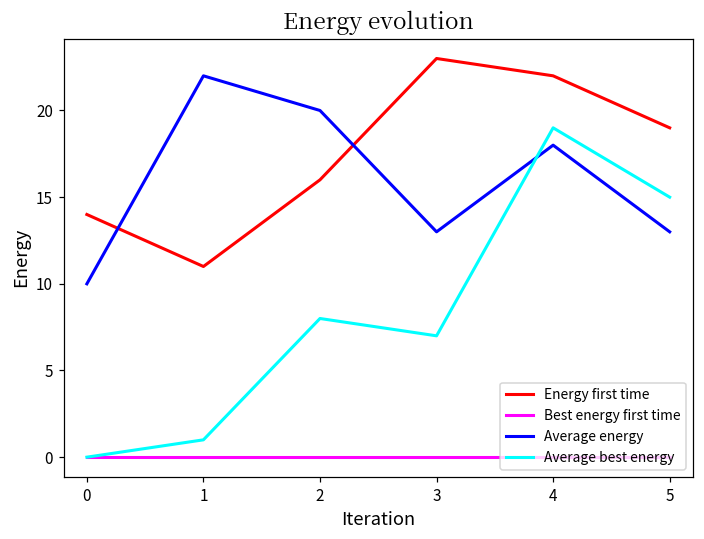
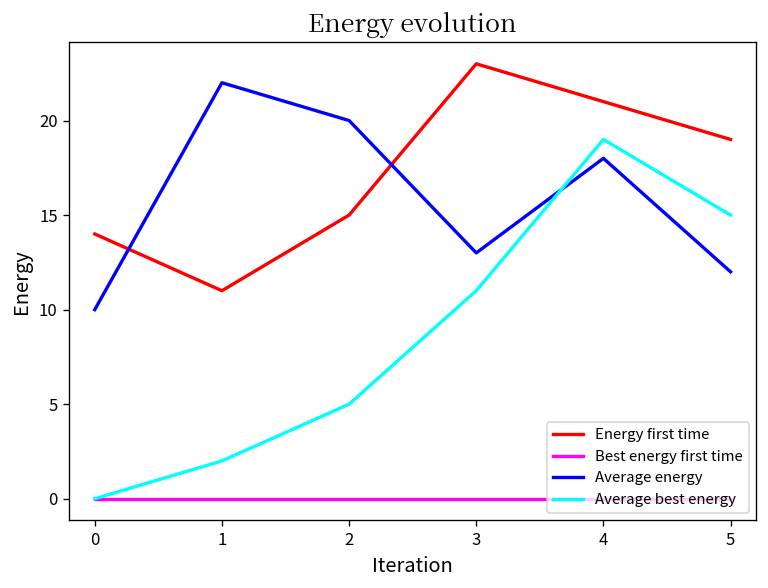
Average best energy, 1: 1 -> 2
Energy first time, 2: 16 -> 15
Average best energy, 2: 8 -> 5
Average best energy, 3: 7 -> 11
Energy first time, 4: 22 -> 21
Average energy, 5: 13 -> 12
